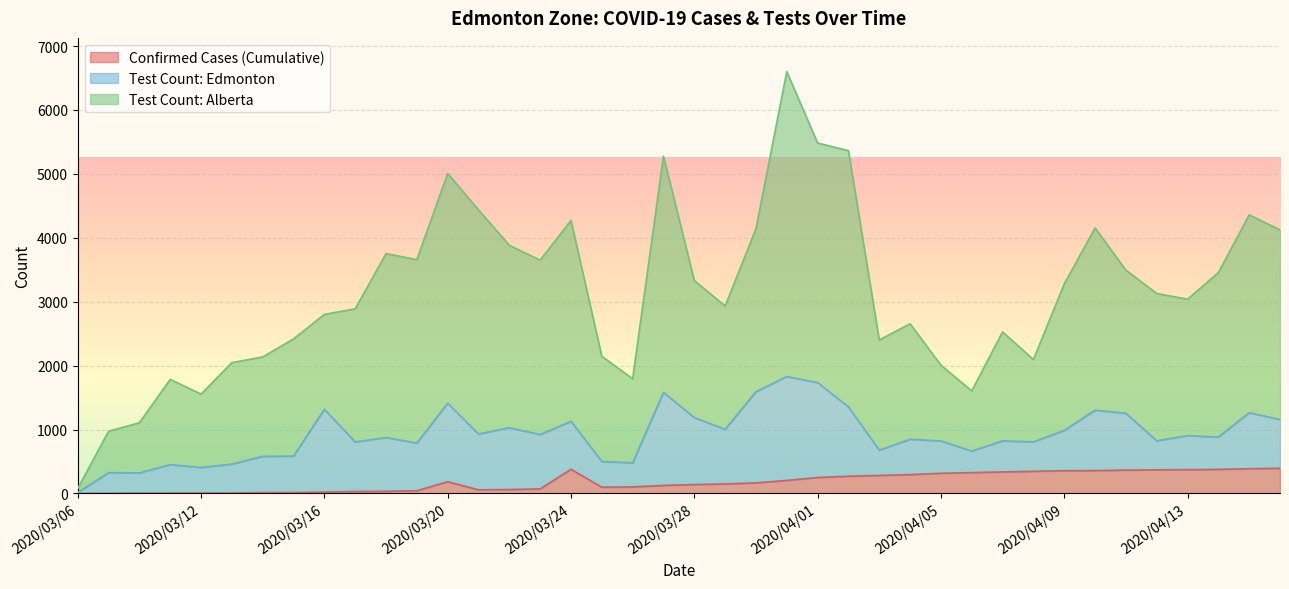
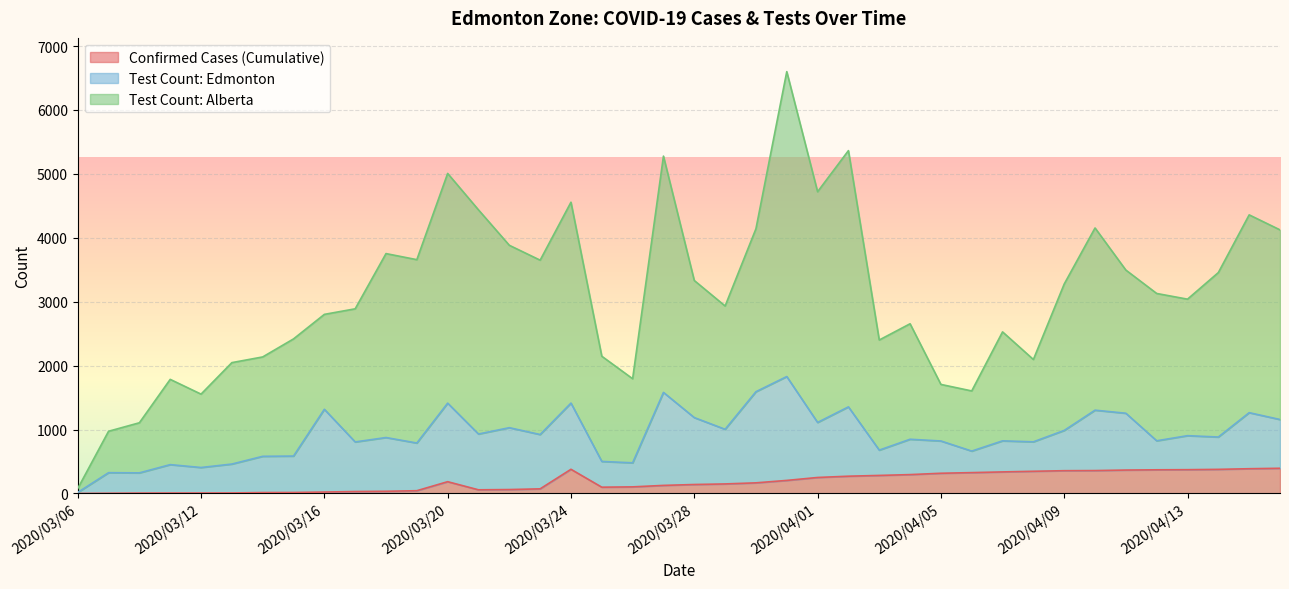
Test Count: Edmonton, 2020/03/24: 800 -> 1000
Test Count: Edmonton, 2020/04/01: 1500 -> 900
Test Count: Alberta, 2020/04/01: 3700 -> 3600
Test Count: Alberta, 2020/04/05: 1200 -> 900
